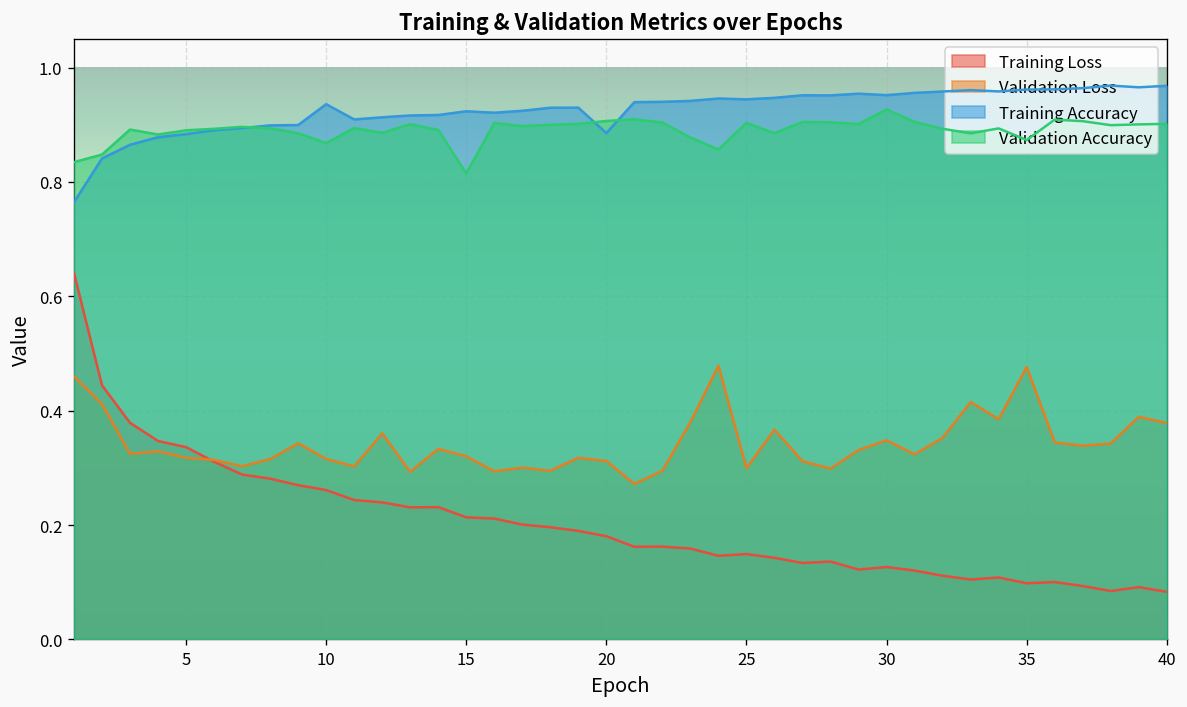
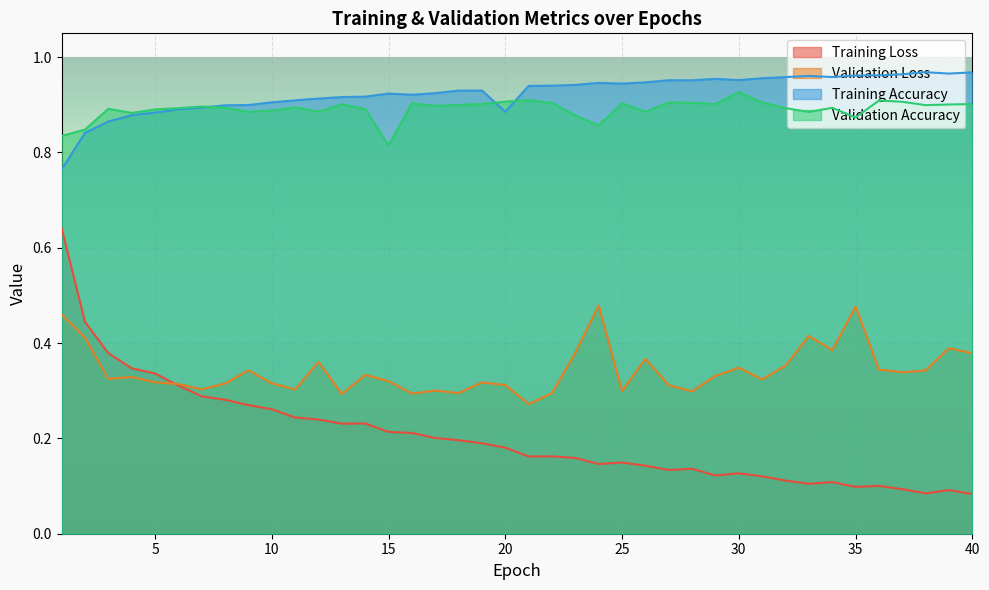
Training Accuracy, 10: 0.94 -> 0.91
Validation Accuracy, 10: 0.87 -> 0.89
